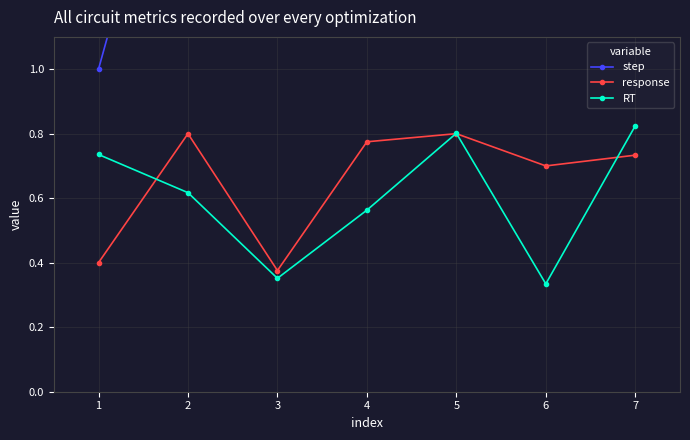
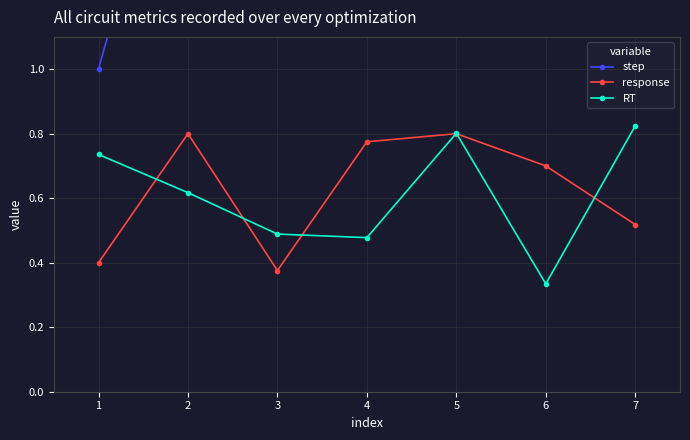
RT, 3: 0.35 -> 0.49
RT, 4: 0.56 -> 0.48
response, 7: 0.73 -> 0.52
